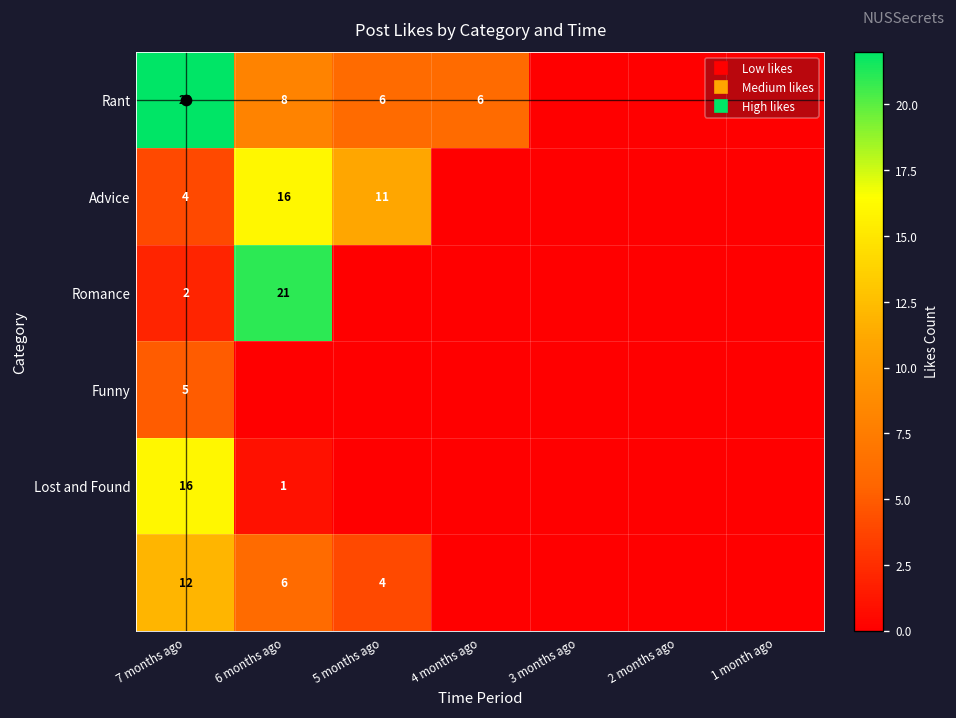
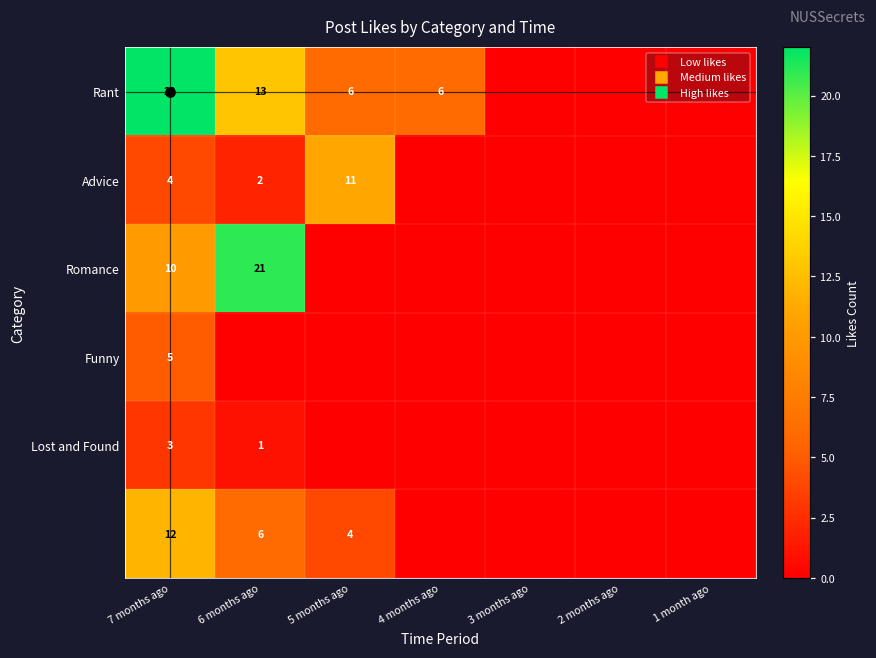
Rant, 6 months ago: 8 -> 13
Advice, 6 months ago: 16 -> 2
Romance, 7 months ago: 2 -> 10
Lost and Found, 7 months ago: 16 -> 3
